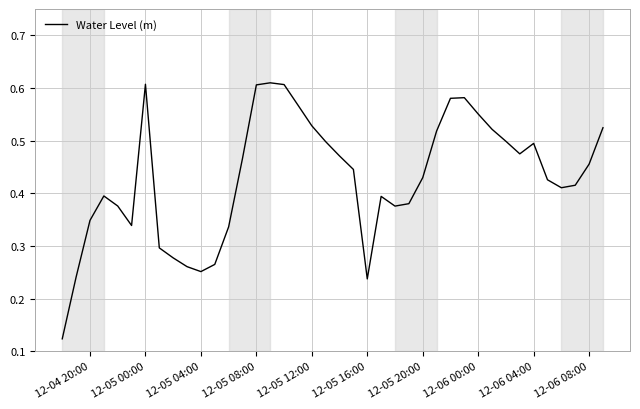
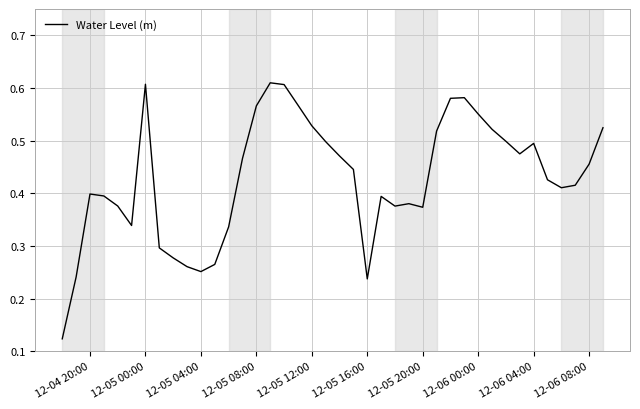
12-04 20:00: 0.35 -> 0.40
12-05 08:00: 0.61 -> 0.57
12-05 20:00: 0.43 -> 0.37
